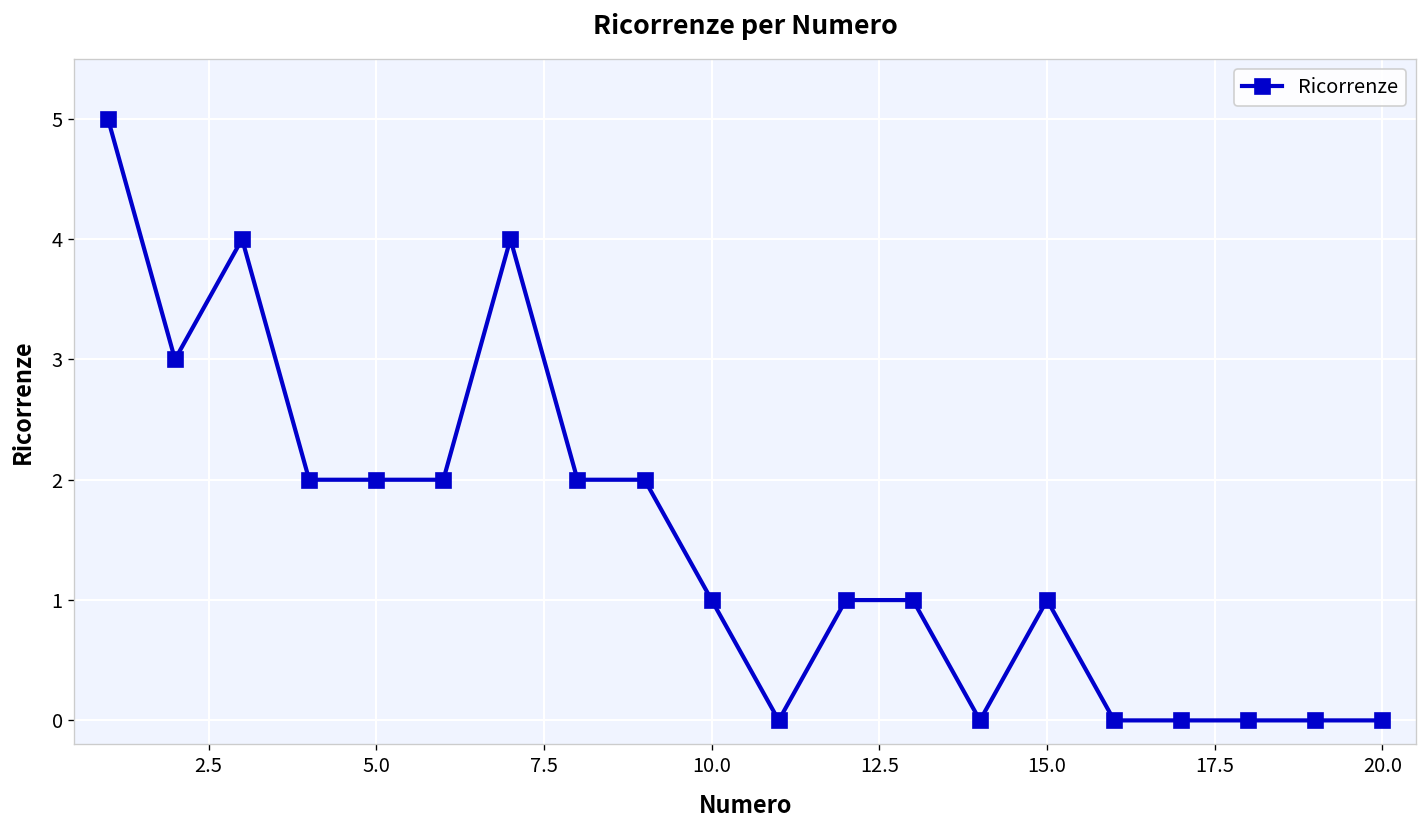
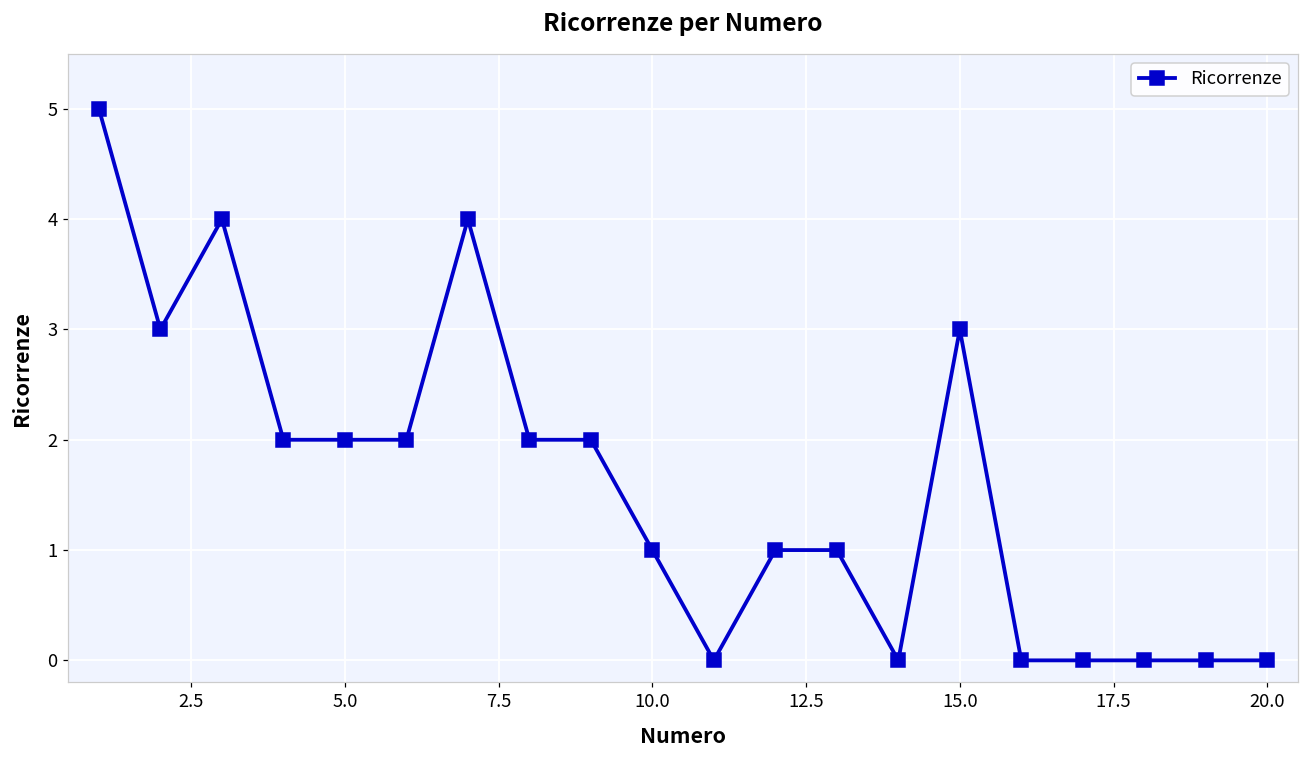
15.0: 1 -> 3
